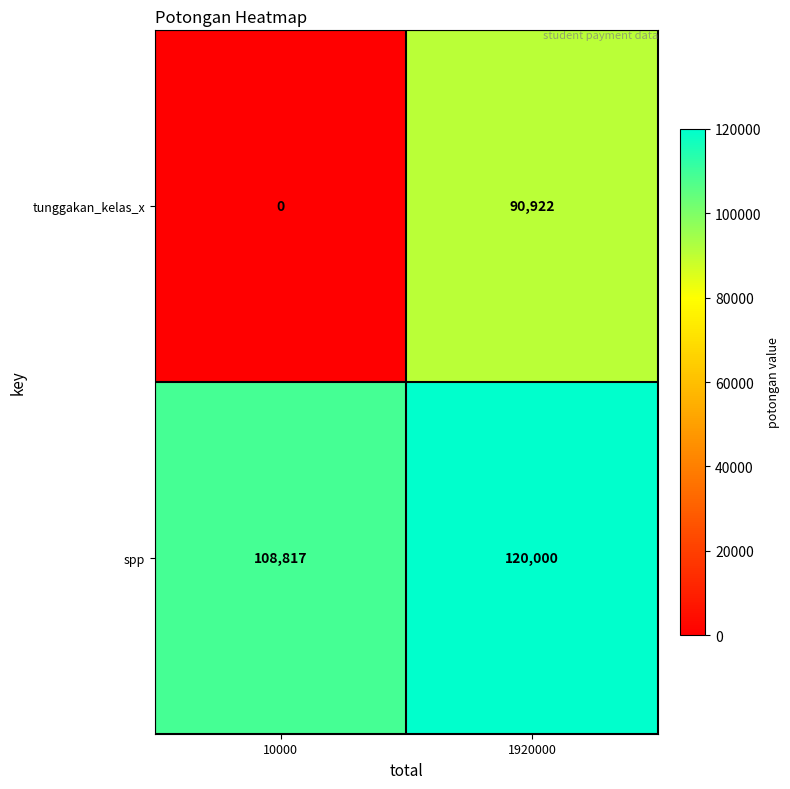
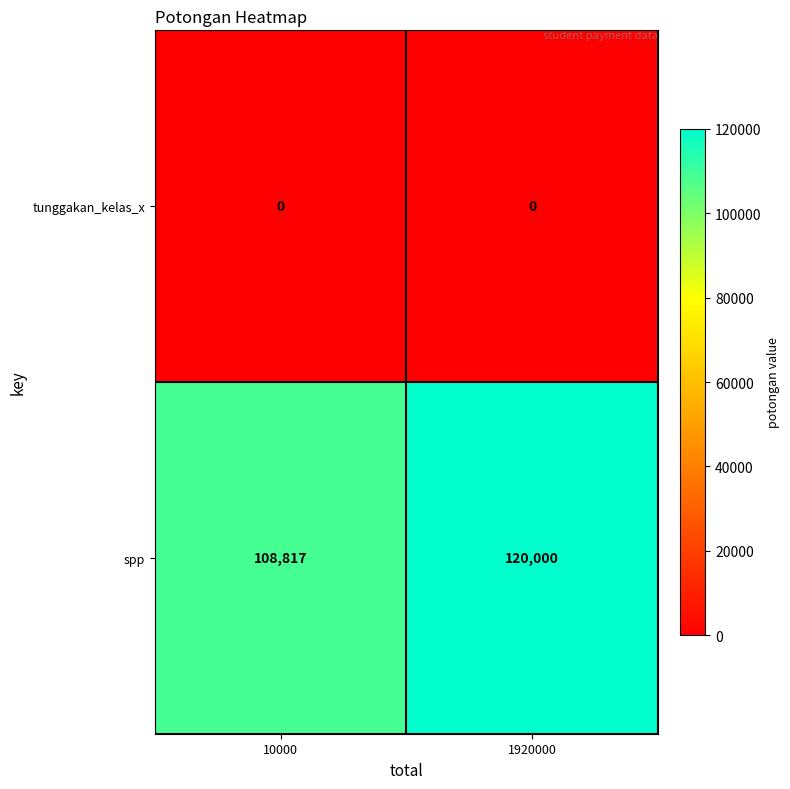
tunggakan_kelas_x, 1920000: 90,922 -> 0
